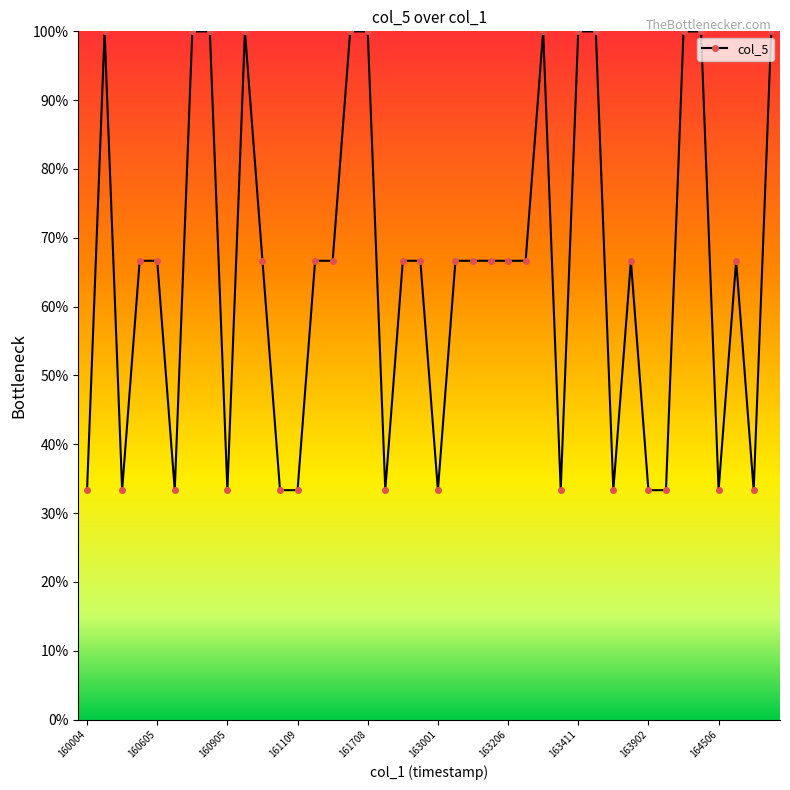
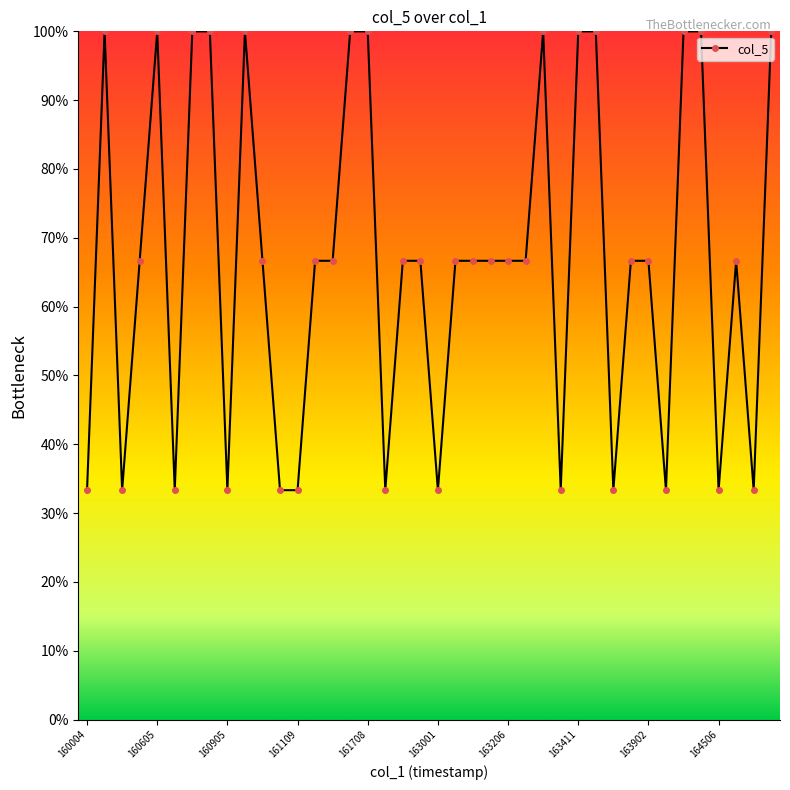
160605: 67% -> 100%
163902: 33% -> 67%
